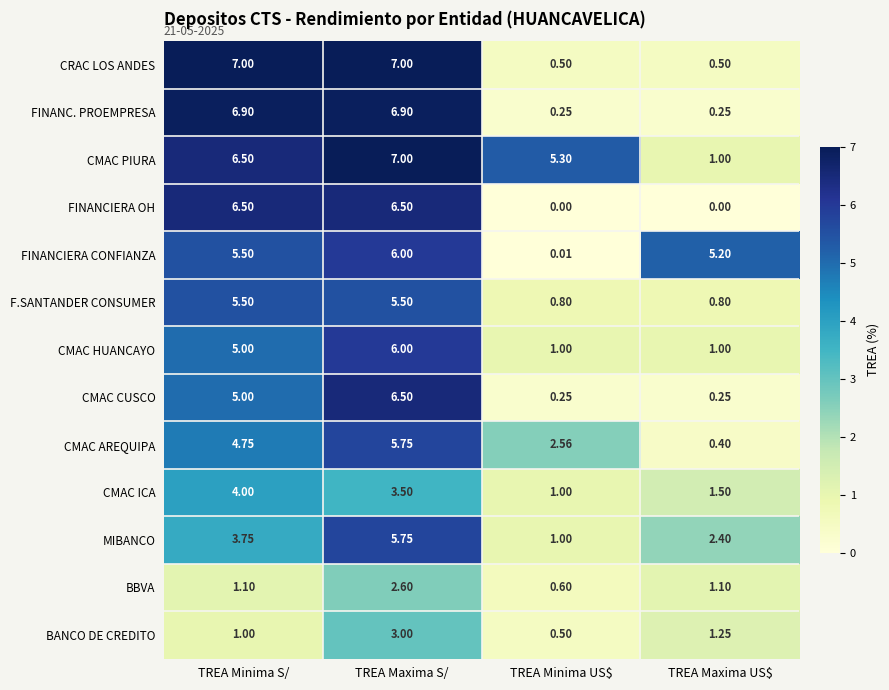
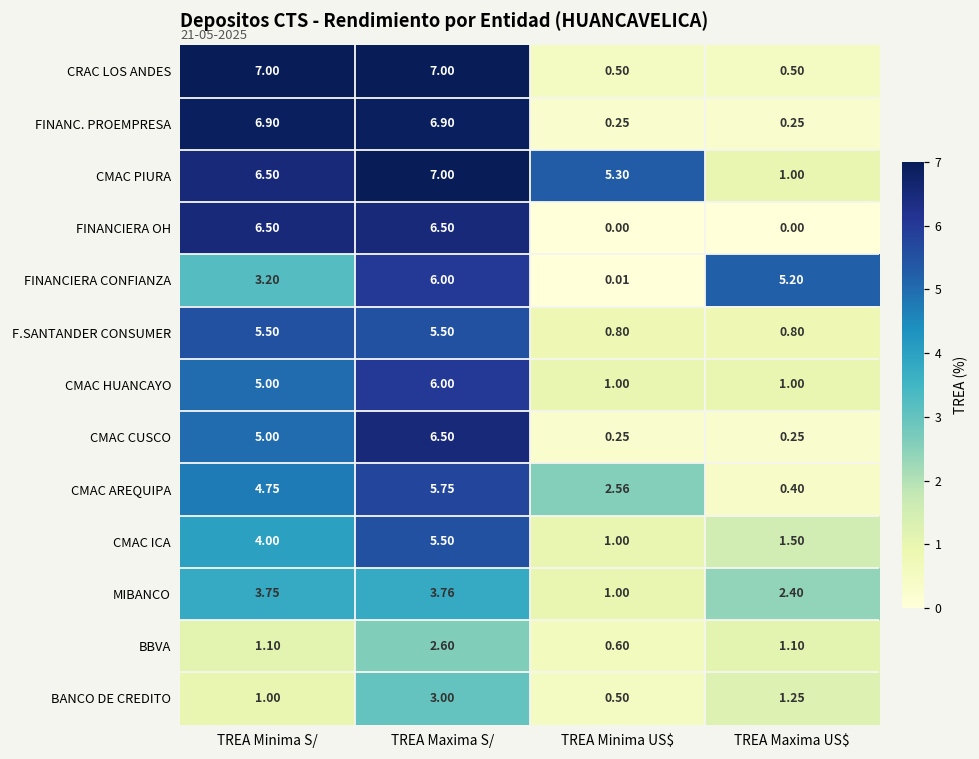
FINANCIERA CONFIANZA, TREA Minima S/: 5.50 -> 3.20
CMAC ICA, TREA Maxima S/: 3.50 -> 5.50
MIBANCO, TREA Maxima S/: 5.75 -> 3.76
